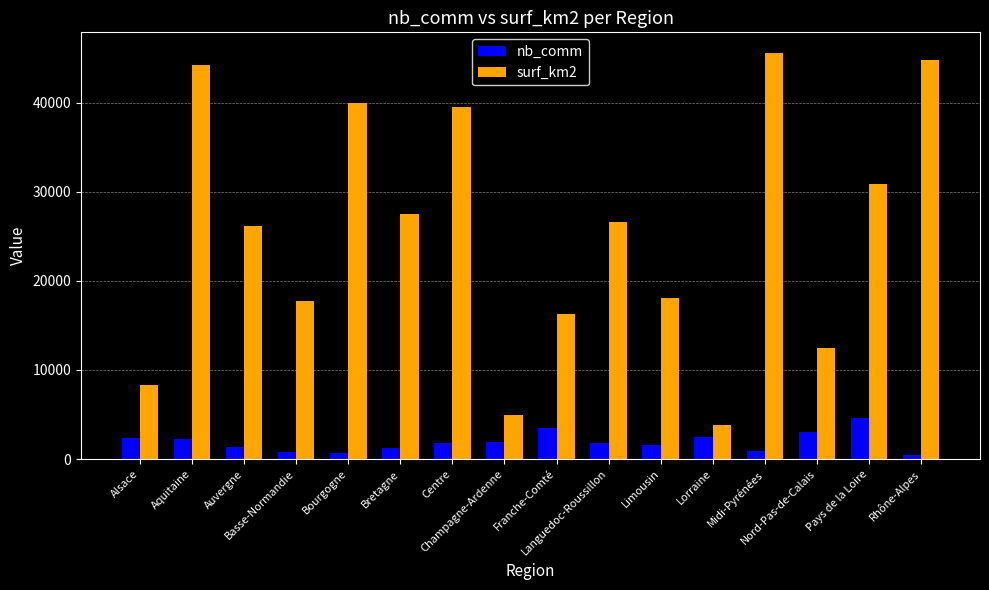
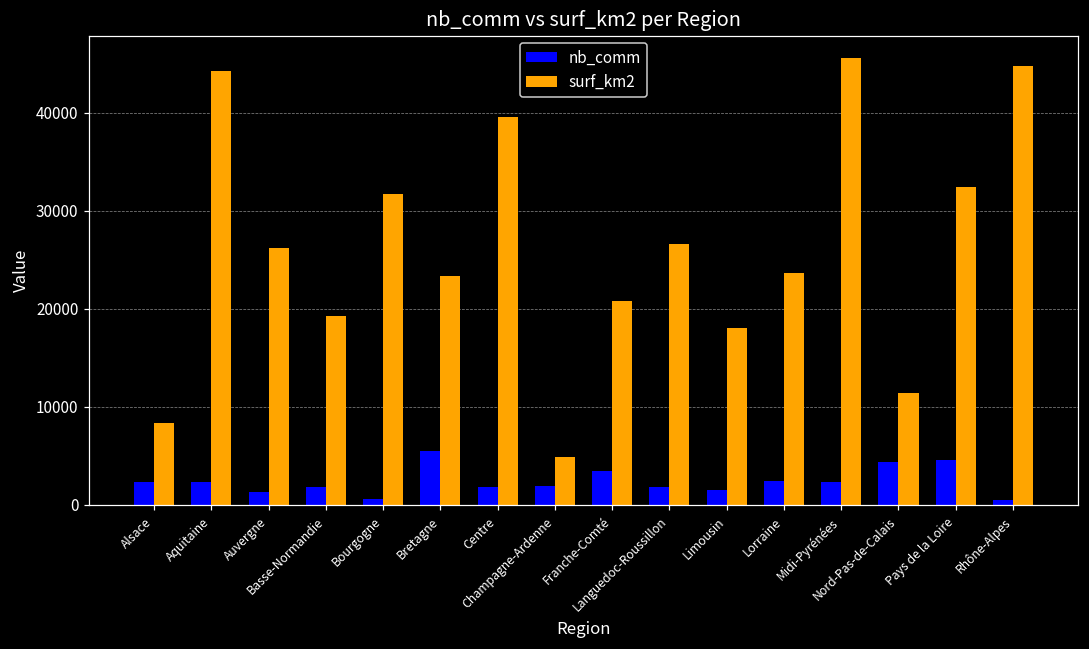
nb_comm, Basse-Normandie: 1000 -> 2000
surf_km2, Basse-Normandie: 18000 -> 19000
surf_km2, Bourgogne: 40000 -> 32000
nb_comm, Bretagne: 1000 -> 6000
surf_km2, Bretagne: 28000 -> 23000
surf_km2, Franche-Comté: 16000 -> 21000
surf_km2, Lorraine: 4000 -> 24000
nb_comm, Midi-Pyrénées: 1000 -> 2000
nb_comm, Nord-Pas-de-Calais: 3000 -> 4000
surf_km2, Nord-Pas-de-Calais: 12000 -> 11000
surf_km2, Pays de la Loire: 31000 -> 32000
